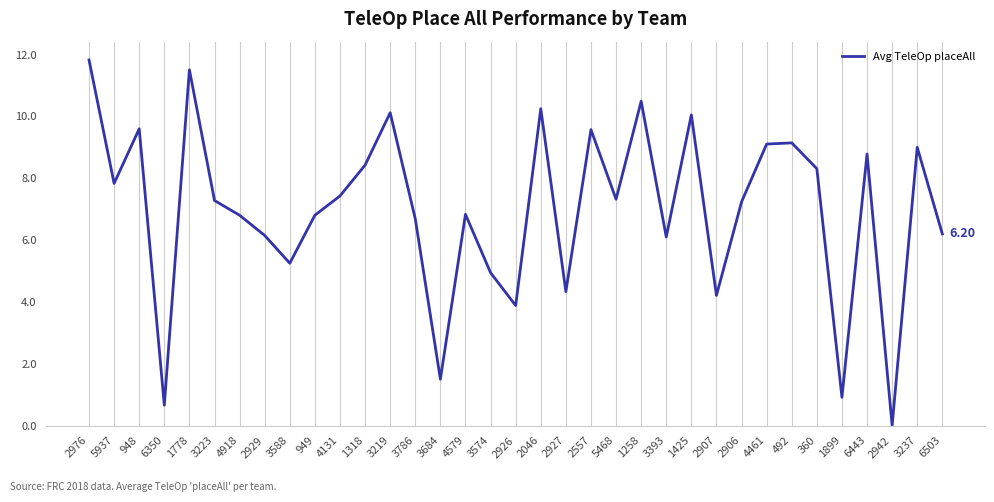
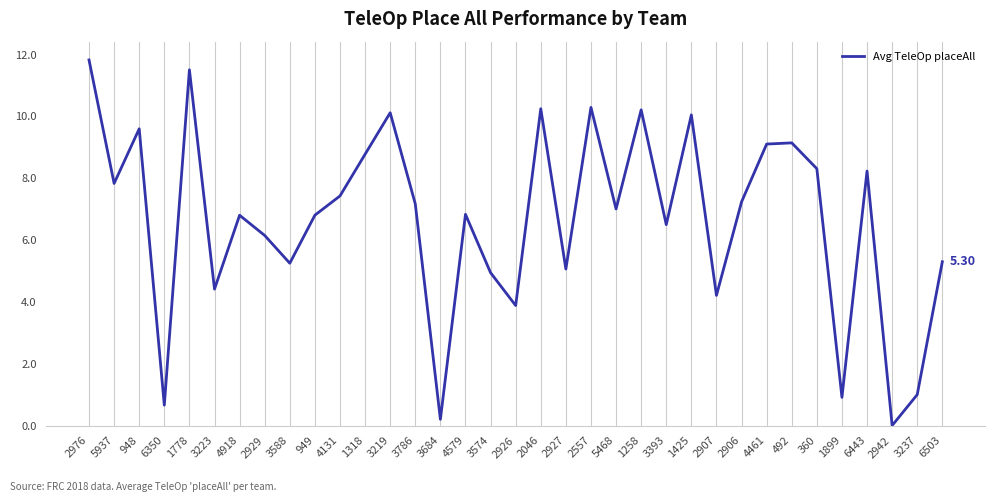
3223: 7.3 -> 4.4
1318: 8.4 -> 8.8
3786: 6.7 -> 7.2
3684: 1.5 -> 0.2
2927: 4.3 -> 5.1
2557: 9.6 -> 10.3
5468: 7.3 -> 7.0
1258: 10.5 -> 10.2
3393: 6.1 -> 6.5
6443: 8.8 -> 8.2
3237: 9 -> 1
6503: 6.20 -> 5.30
